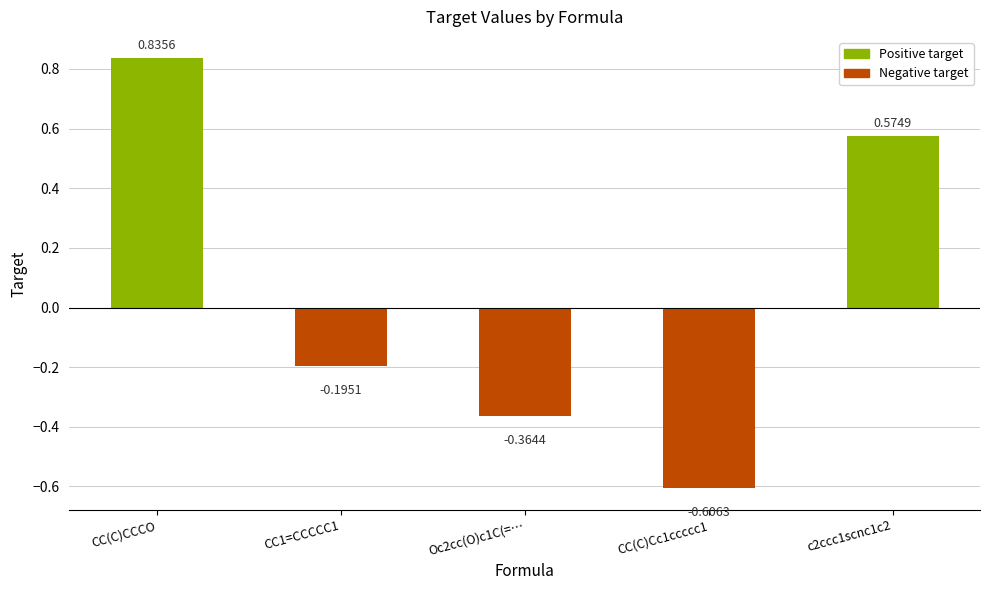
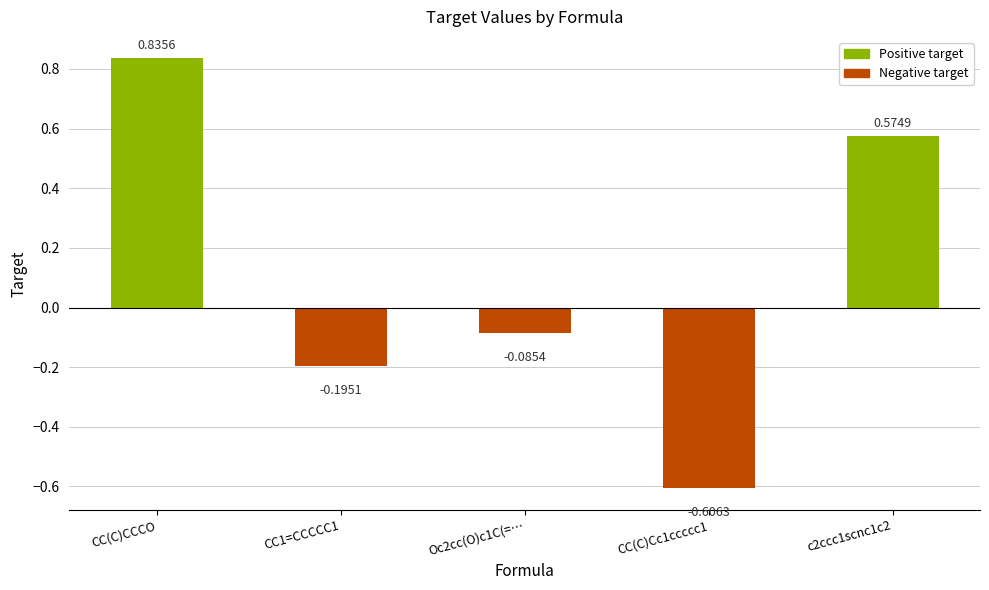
Oc2cc(O)c1C(=…: -0.3644 -> -0.0854
